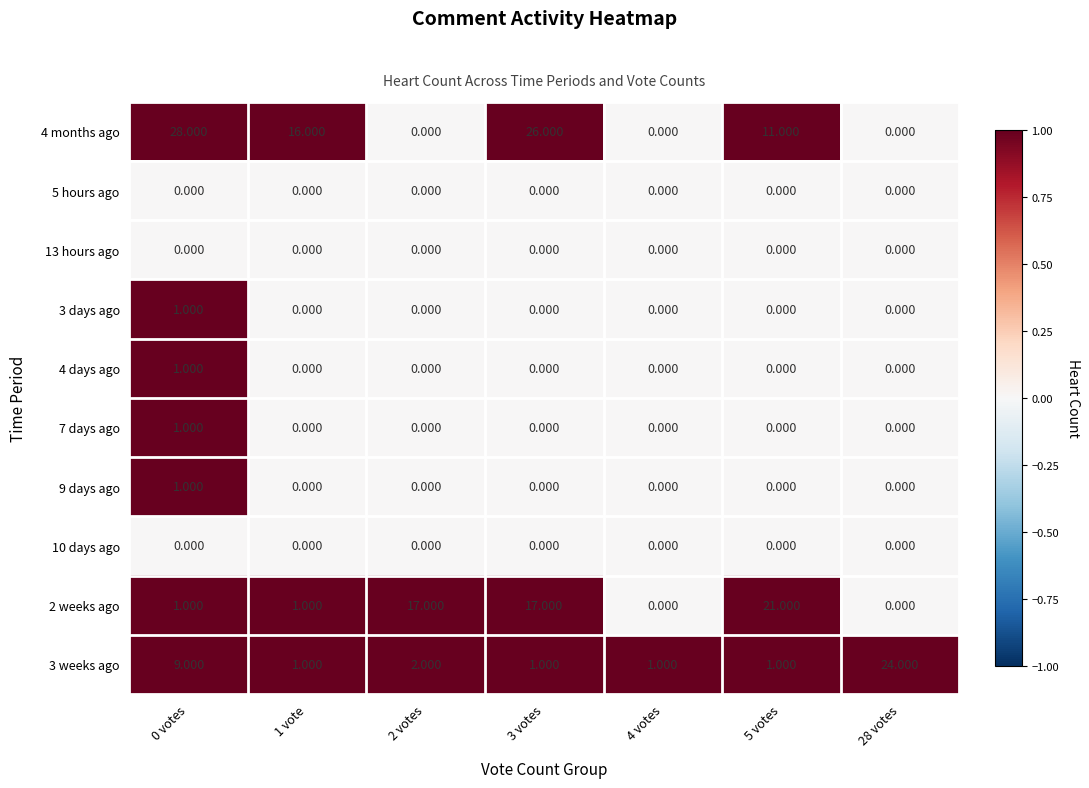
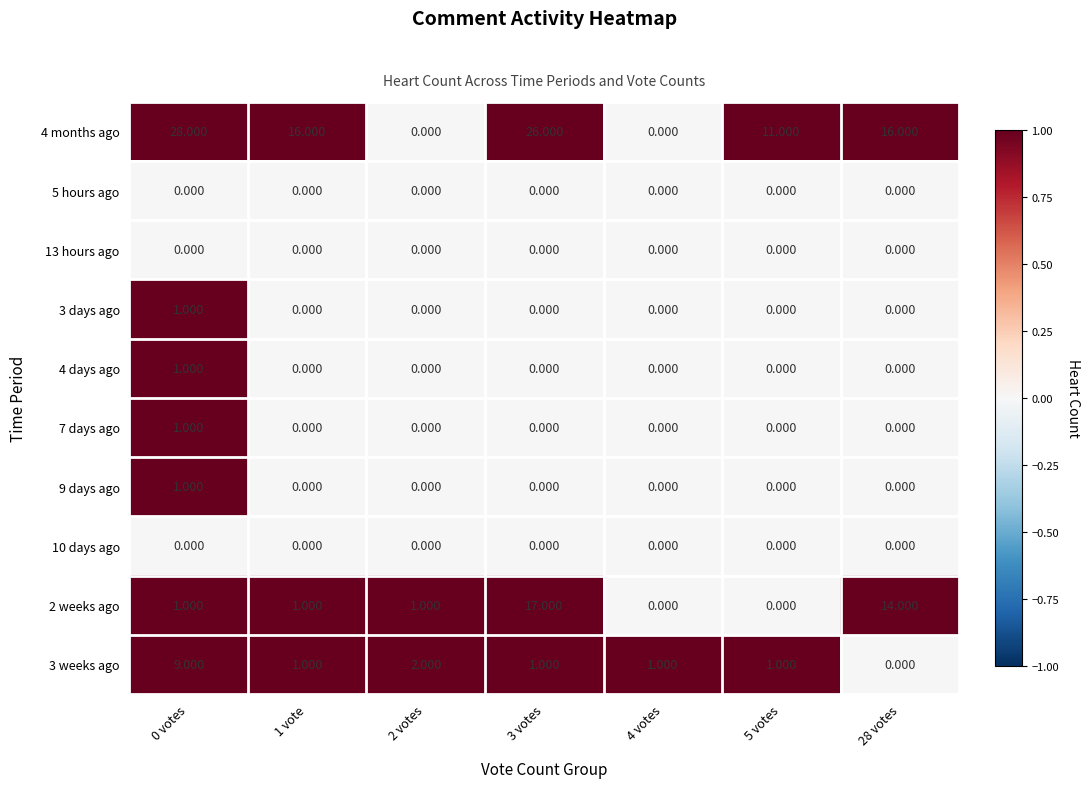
4 months ago, 28 votes: 0.000 -> 16.000
2 weeks ago, 2 votes: 17.000 -> 1.000
2 weeks ago, 5 votes: 21.000 -> 0.000
2 weeks ago, 28 votes: 0.000 -> 14.000
3 weeks ago, 28 votes: 24.000 -> 0.000
